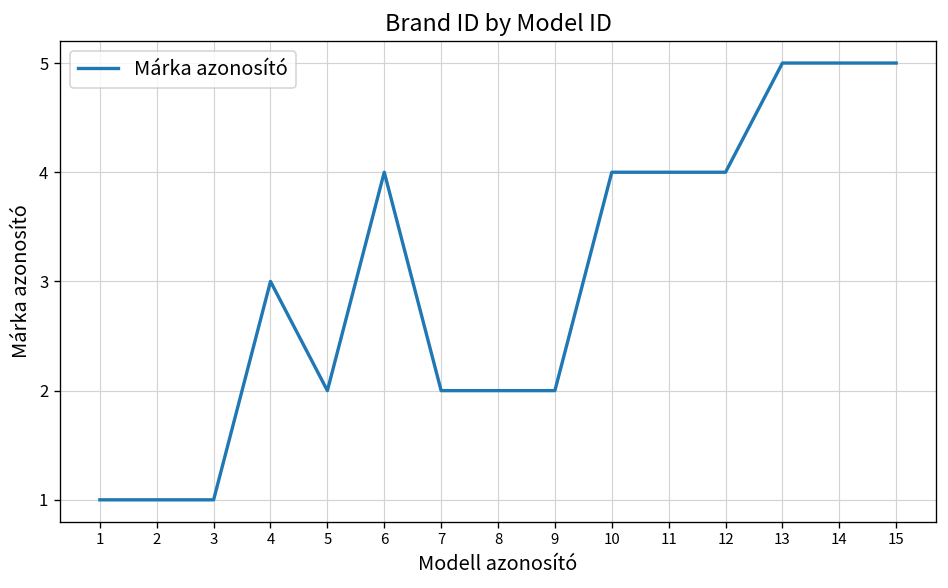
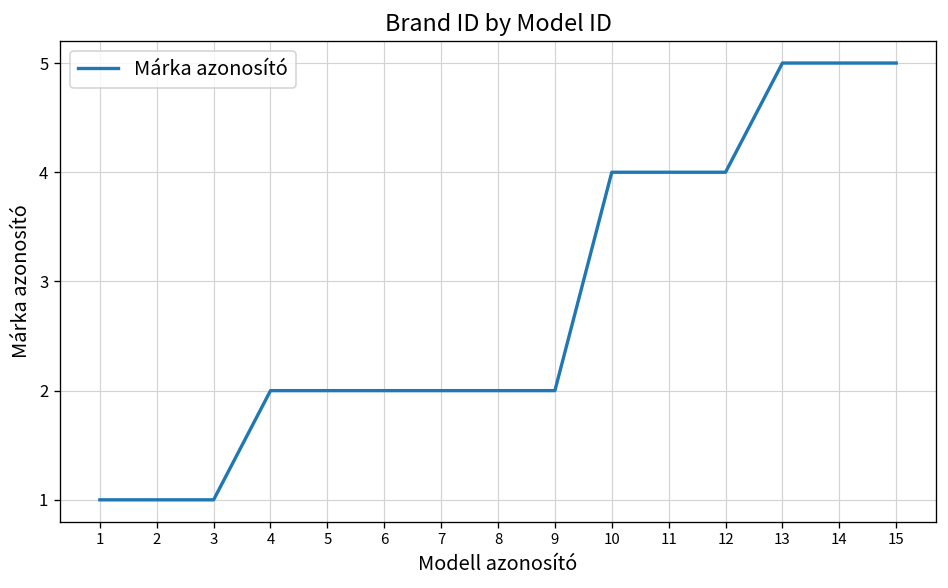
4: 3 -> 2
6: 4 -> 2
